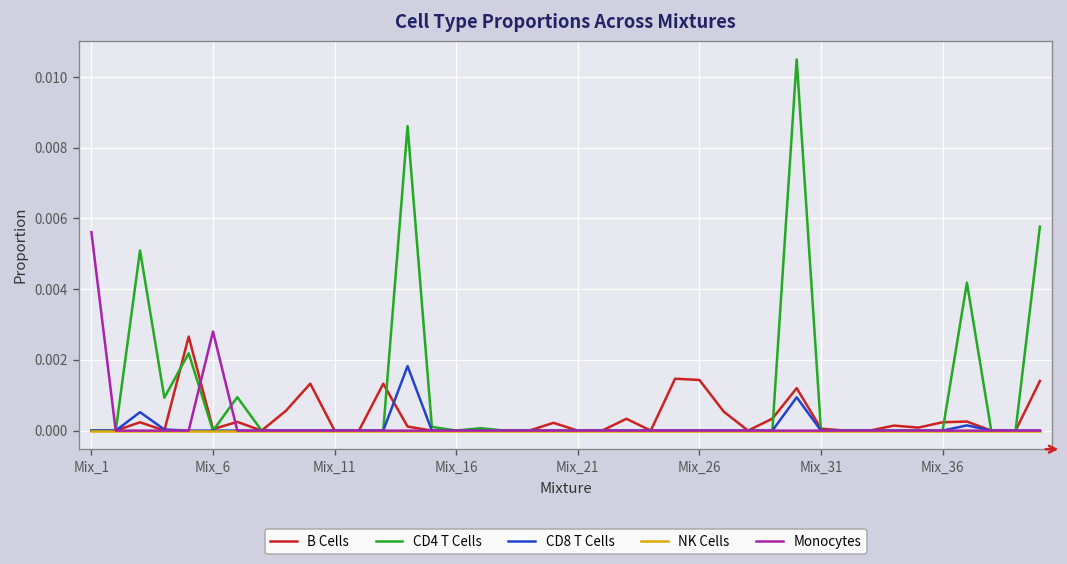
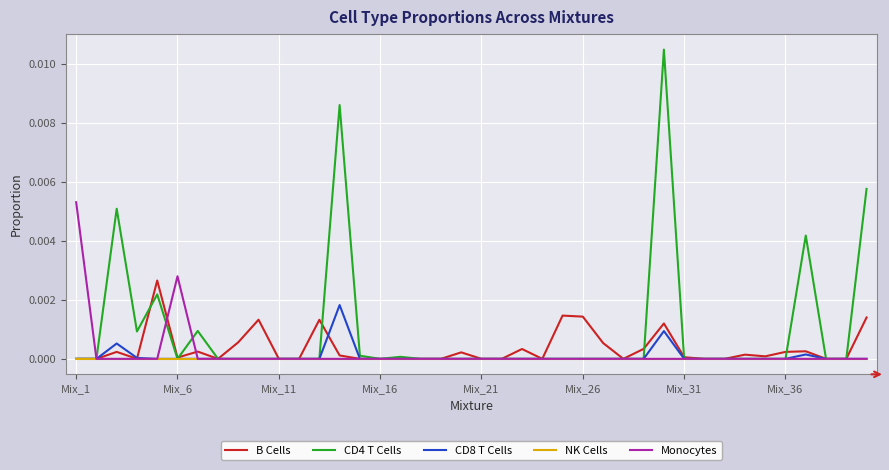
Monocytes, Mix_1: 0.0056 -> 0.0053
